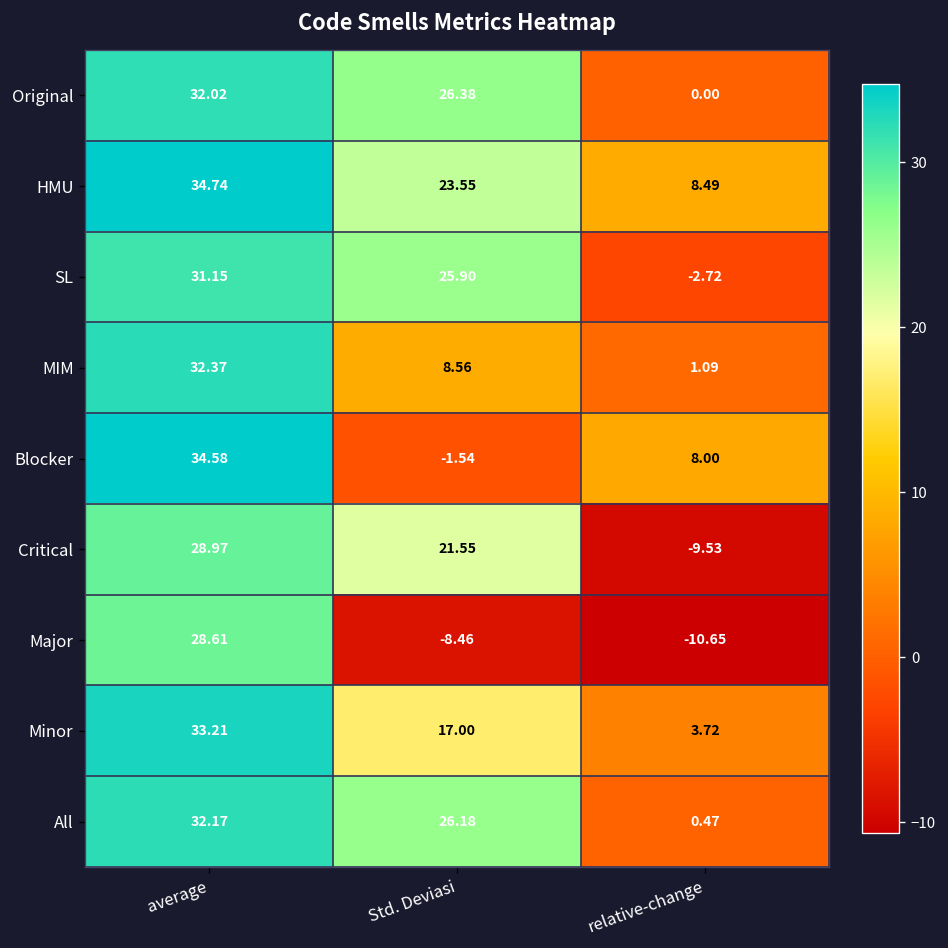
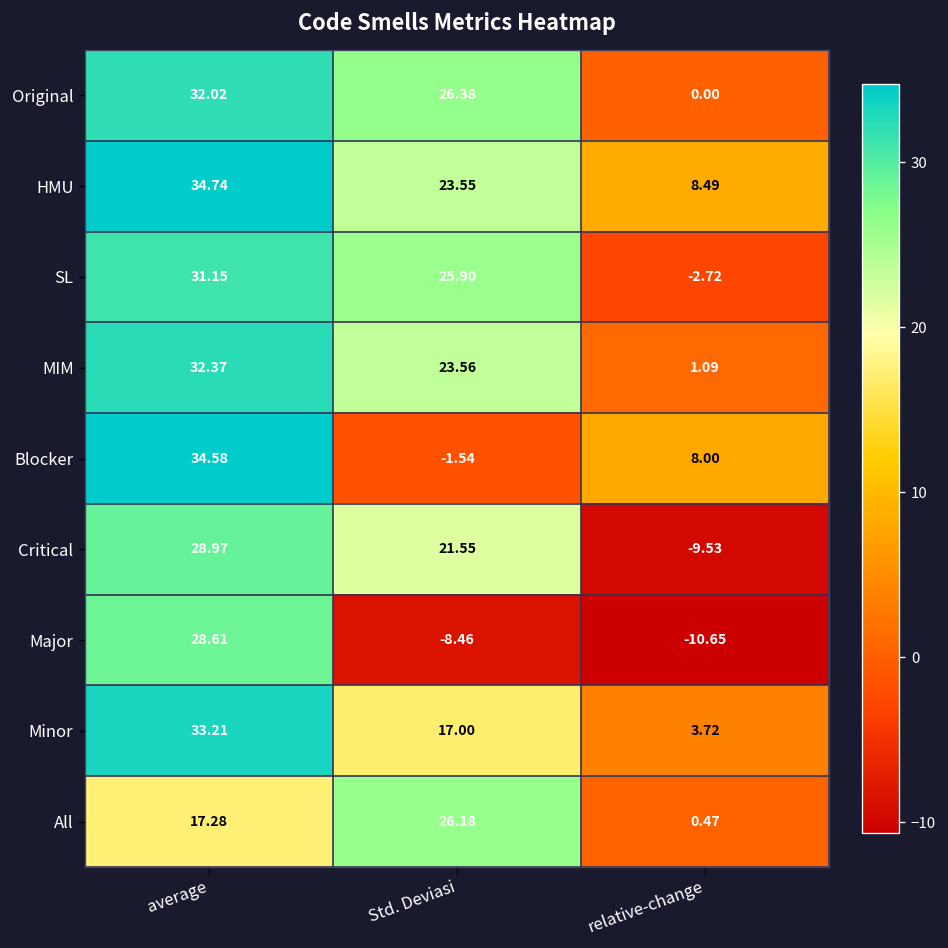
MIM, Std. Deviasi: 8.56 -> 23.56
All, average: 32.17 -> 17.28
